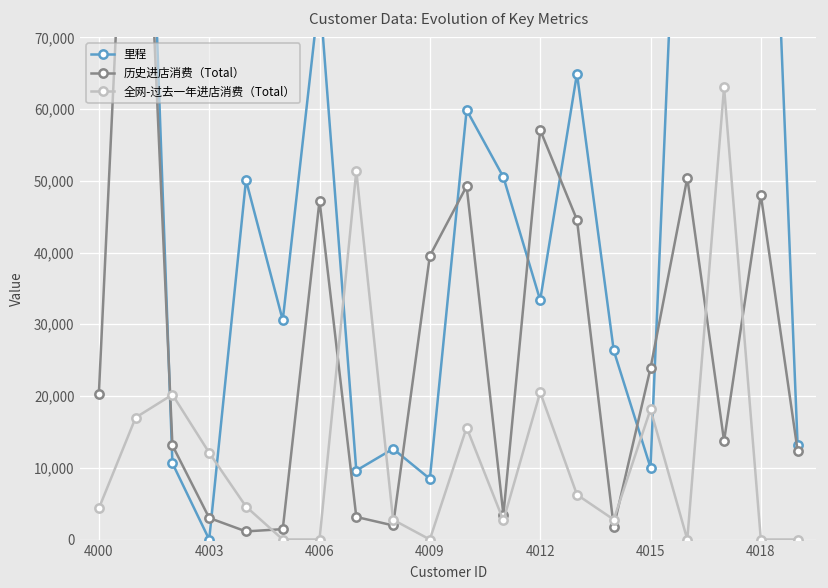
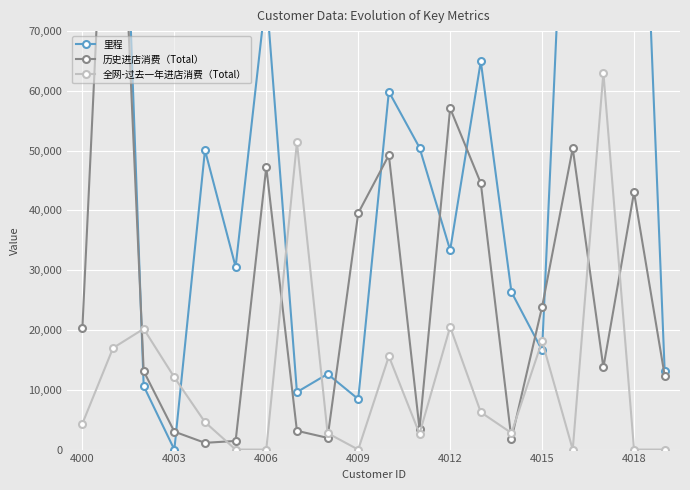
里程, 4015: 10,000 -> 17,000
历史进店消费（Total）, 4018: 48,000 -> 43,000
